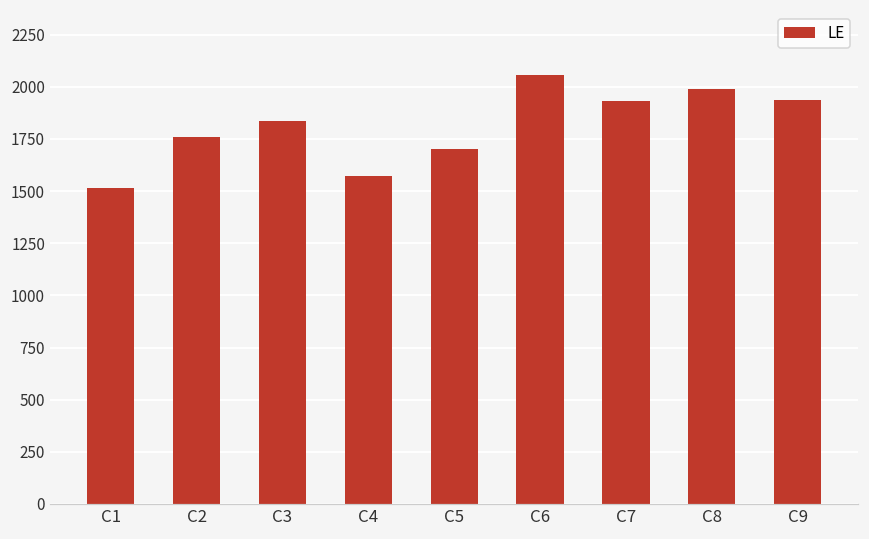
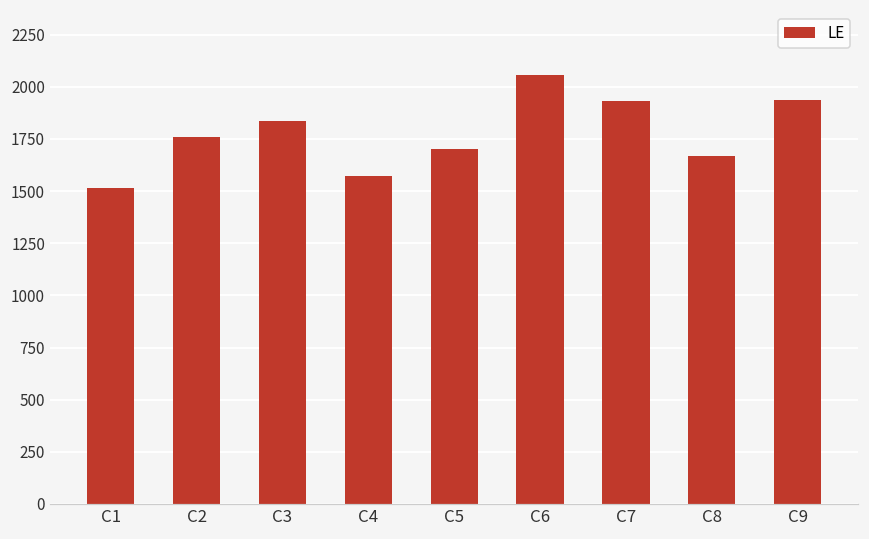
C8: 1990 -> 1670
